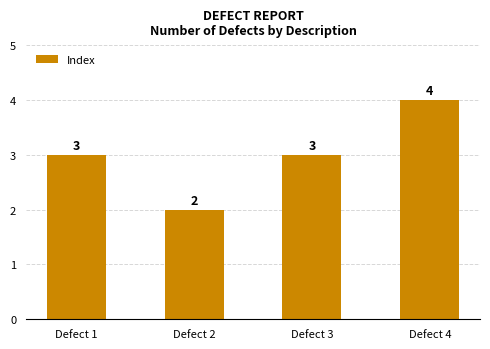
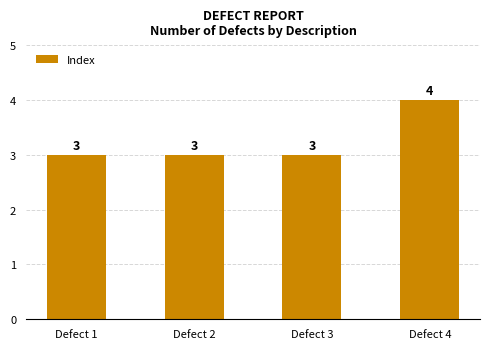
Defect 2: 2 -> 3
